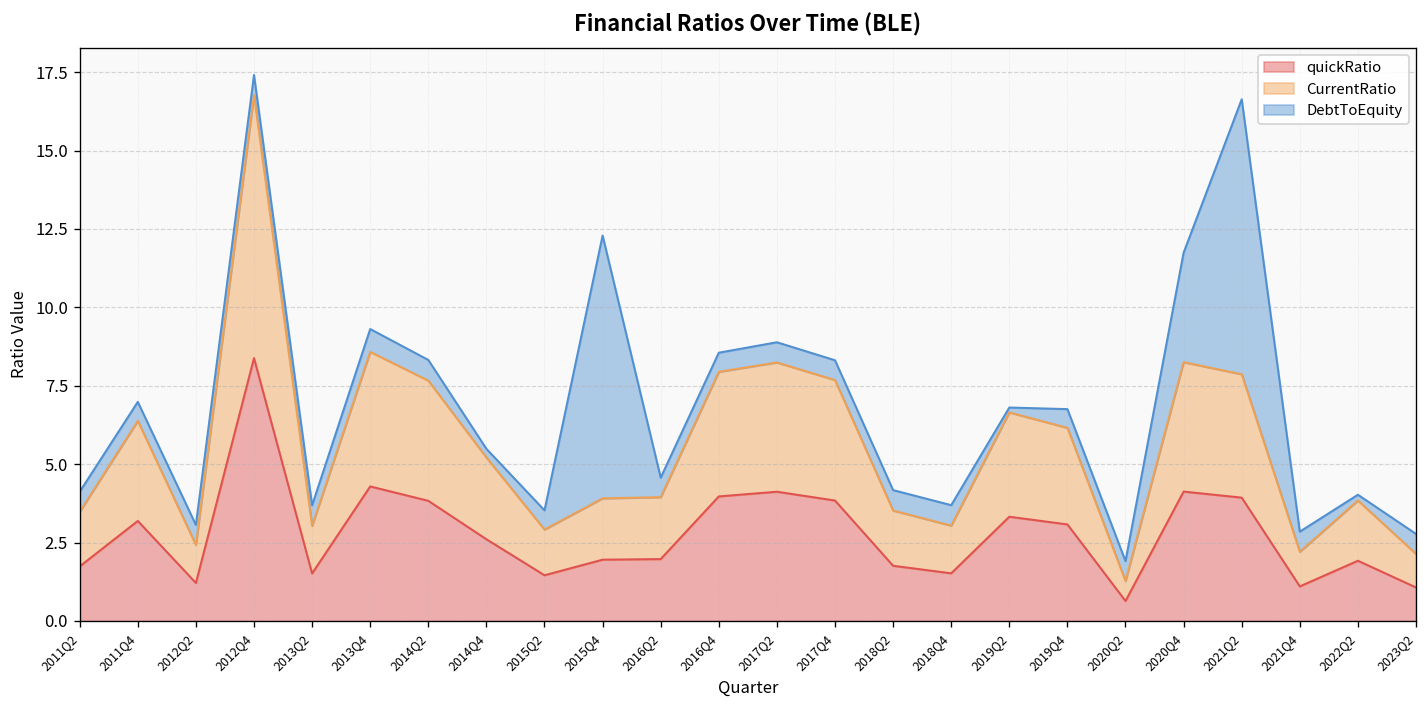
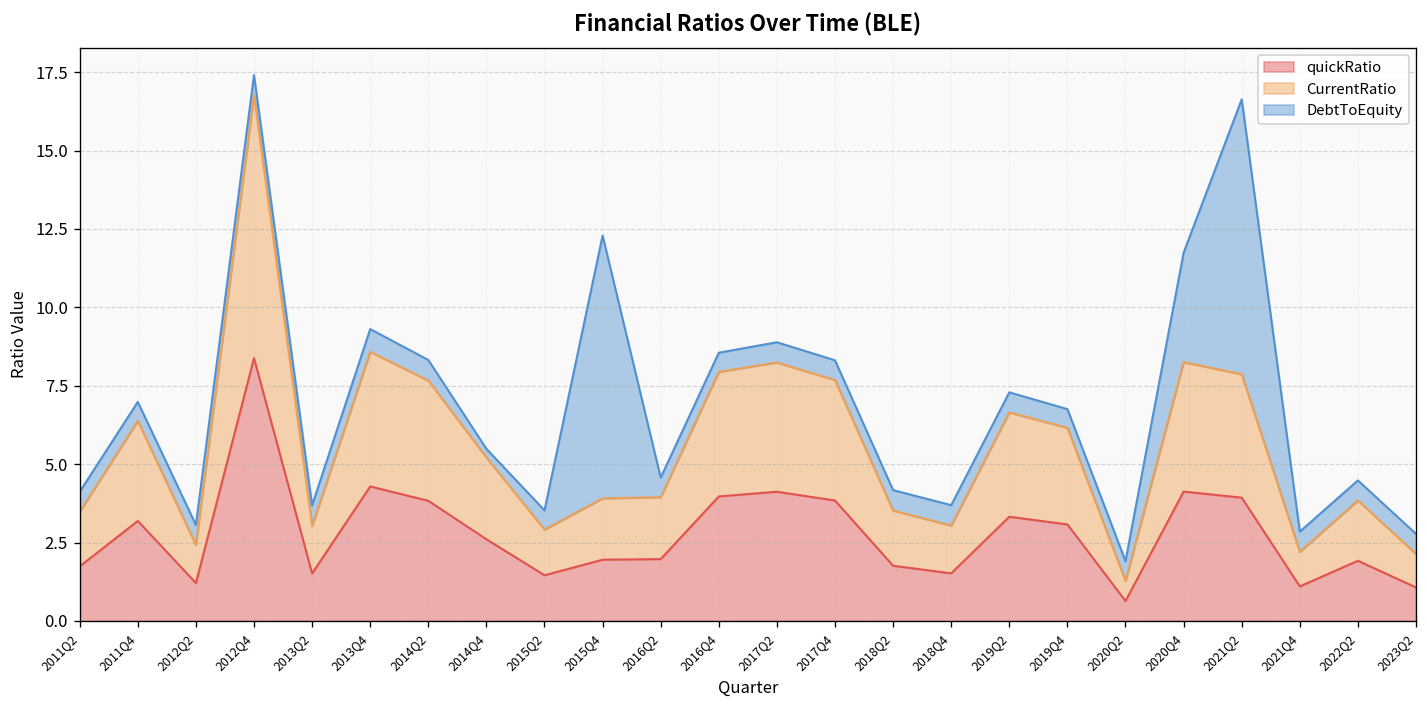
DebtToEquity, 2019Q2: 0.2 -> 0.6
DebtToEquity, 2022Q2: 0.2 -> 0.6
